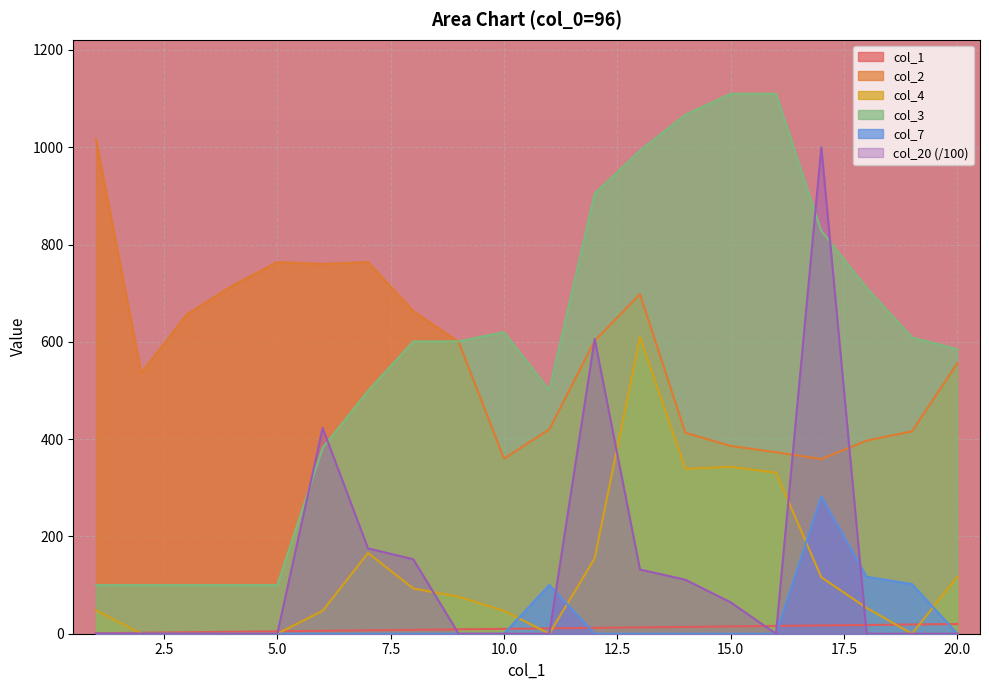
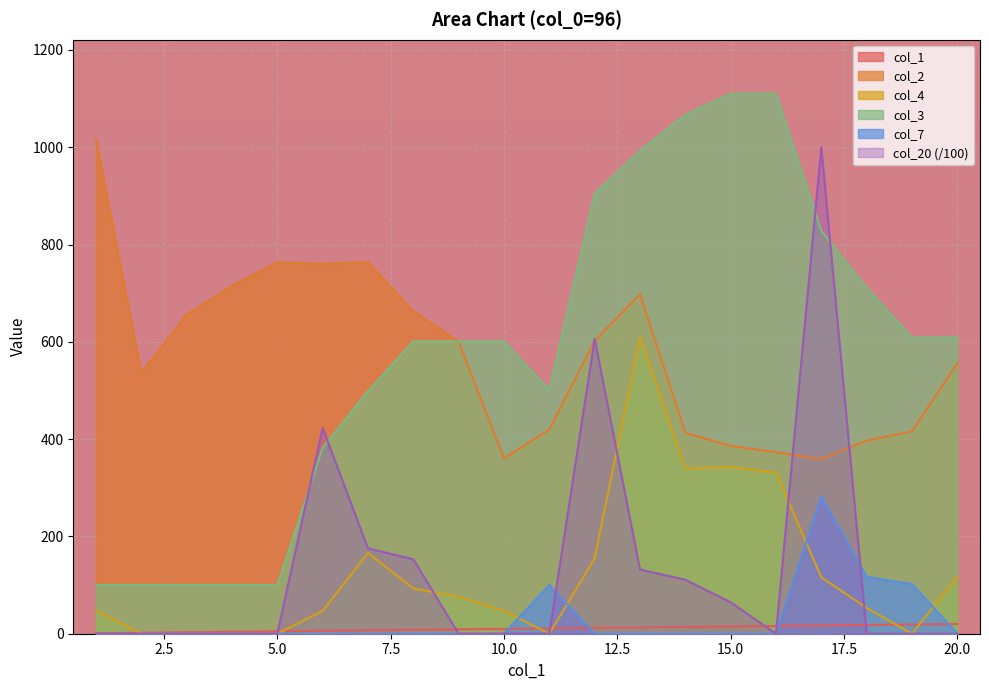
col_3, 10.0: 620 -> 600
col_3, 20.0: 590 -> 610
